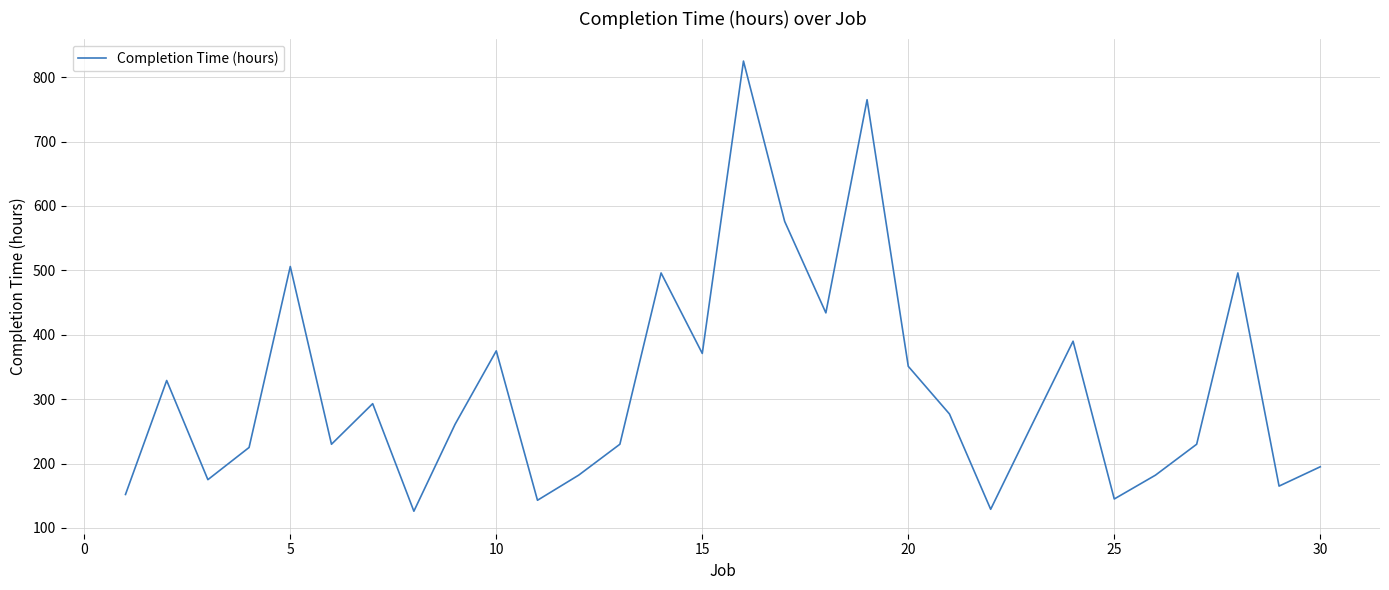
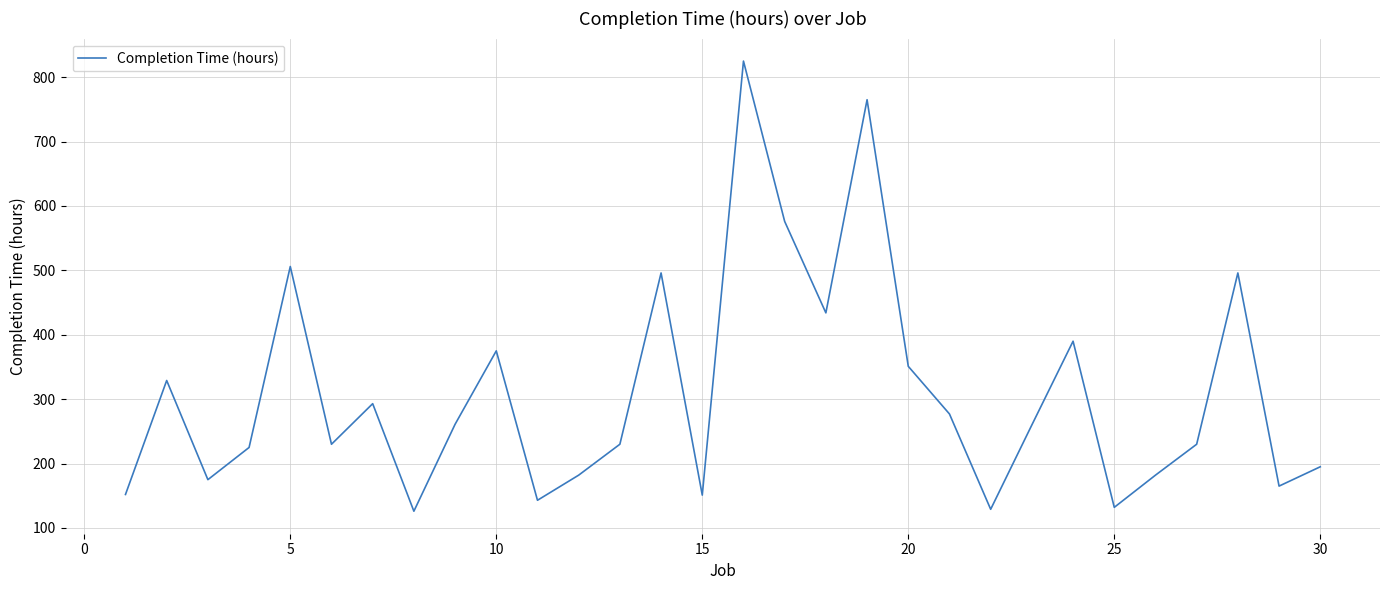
15: 370 -> 150
25: 150 -> 130
